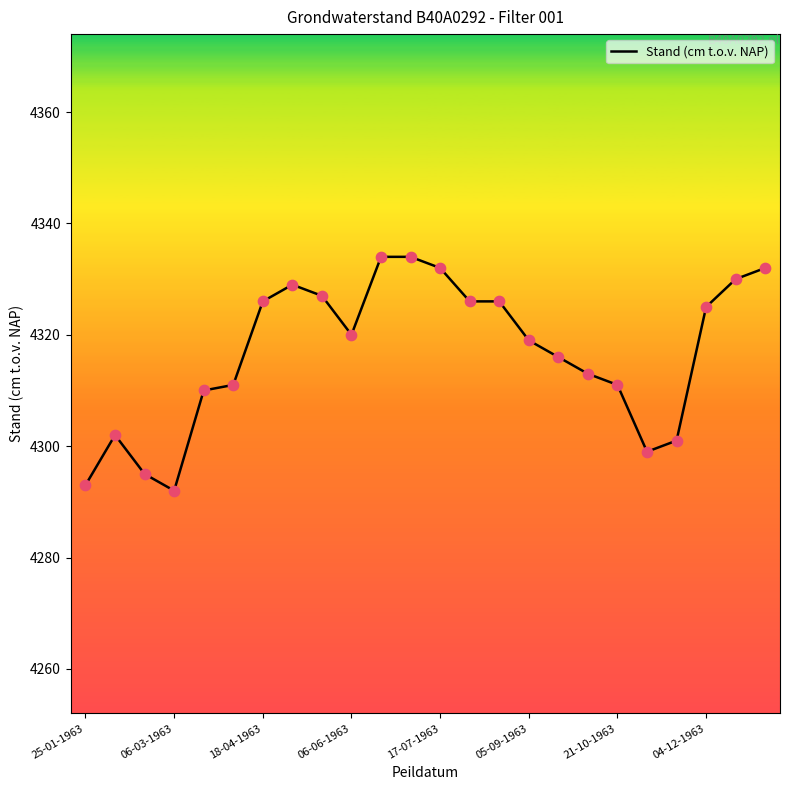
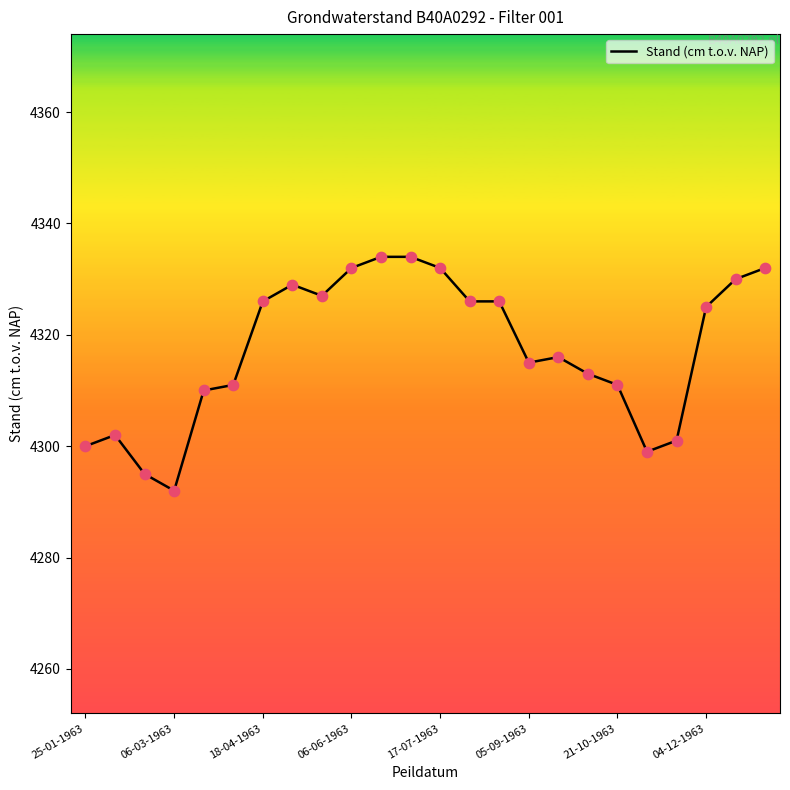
25-01-1963: 4293 -> 4300
06-06-1963: 4320 -> 4332
05-09-1963: 4319 -> 4315
